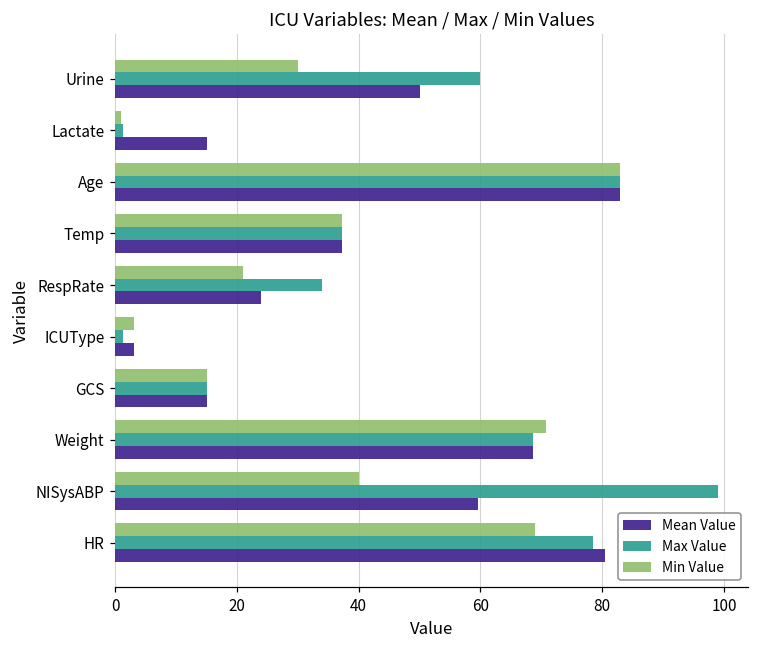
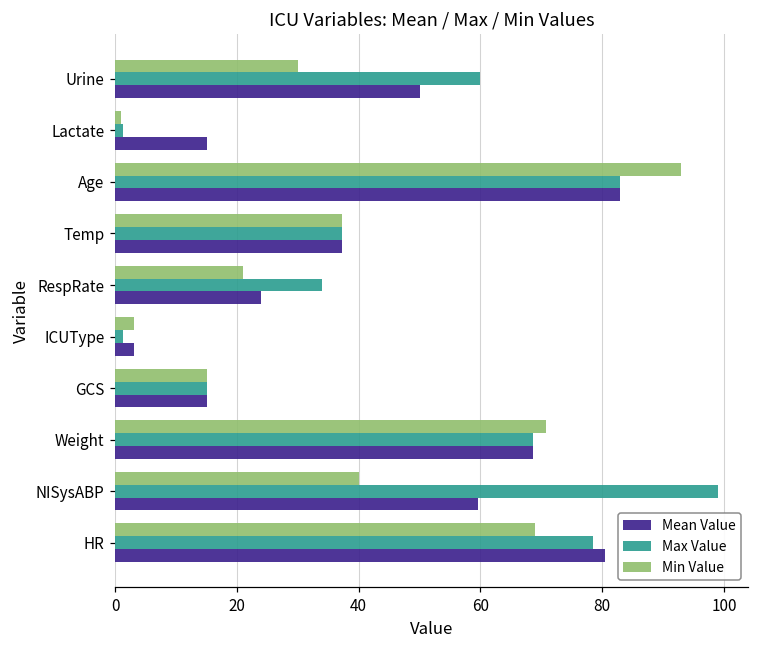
Min Value, Age: 83 -> 93
